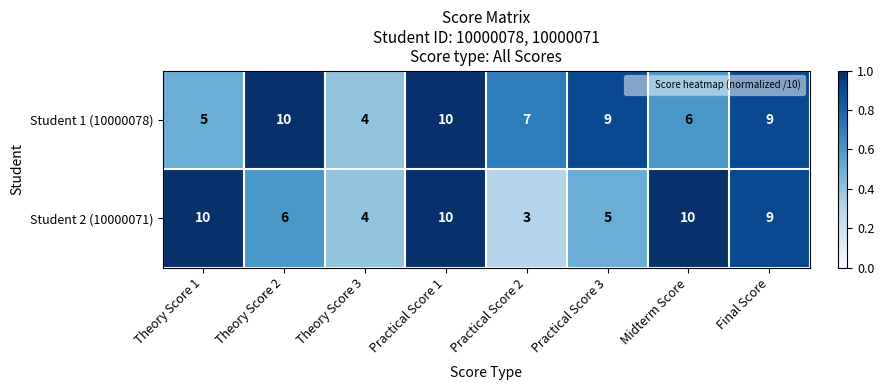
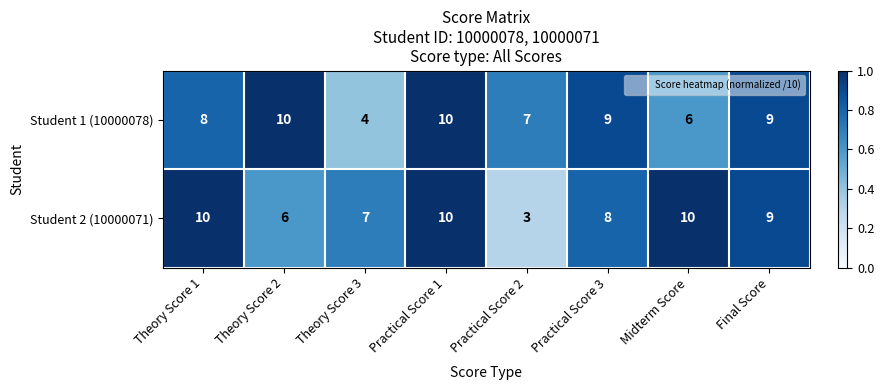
Student 1 (10000078), Theory Score 1: 5 -> 8
Student 2 (10000071), Theory Score 3: 4 -> 7
Student 2 (10000071), Practical Score 3: 5 -> 8
